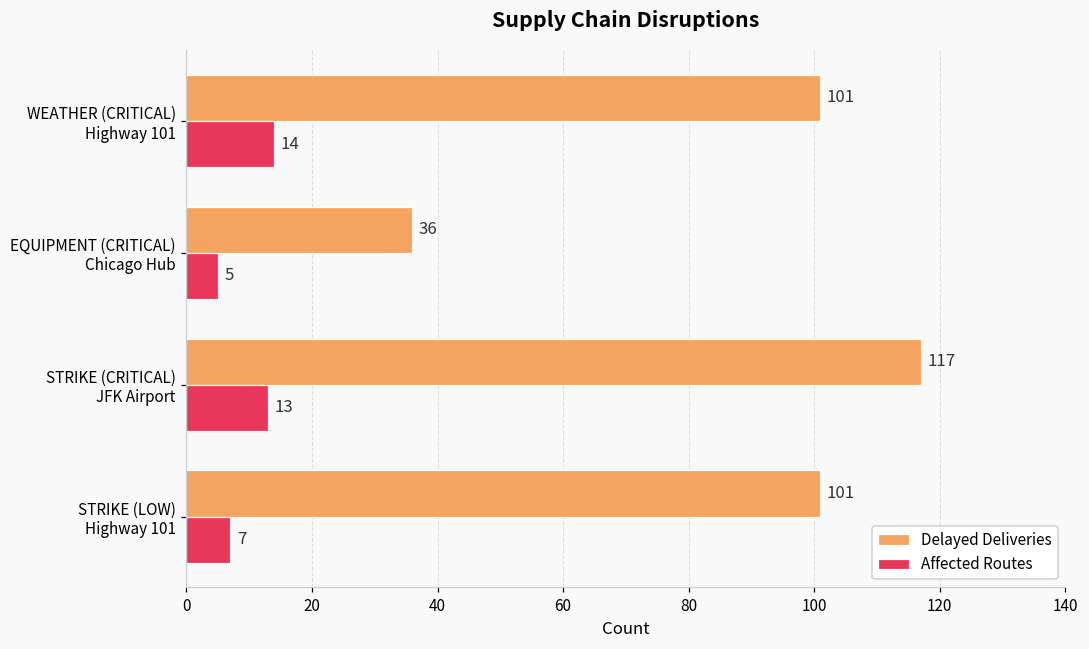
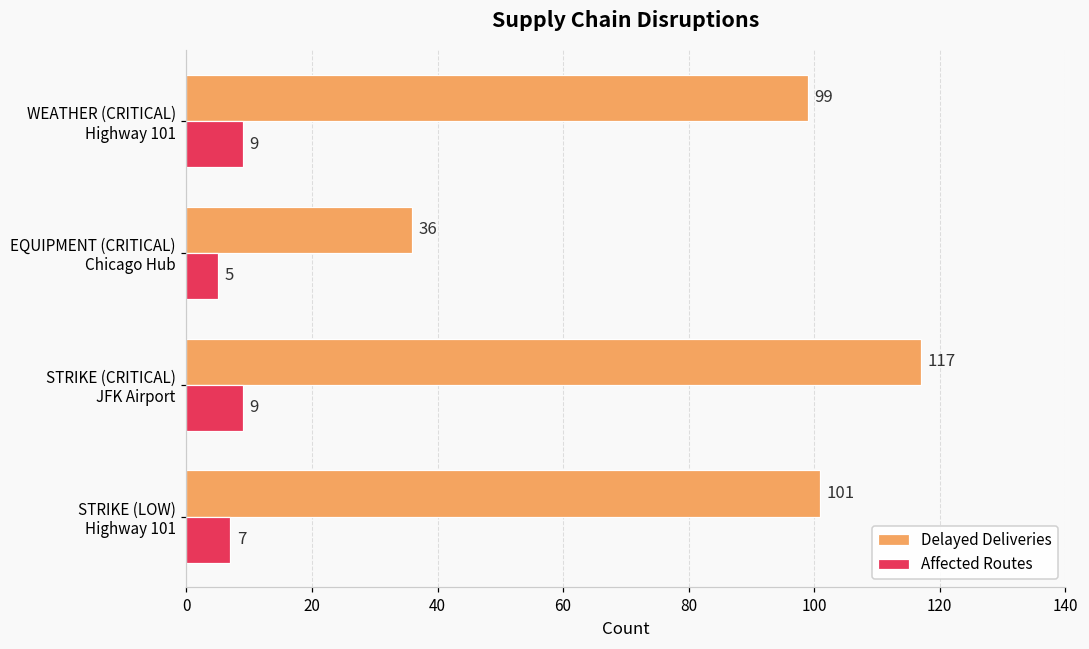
Delayed Deliveries, WEATHER (CRITICAL) Highway 101: 101 -> 99
Affected Routes, WEATHER (CRITICAL) Highway 101: 14 -> 9
Affected Routes, STRIKE (CRITICAL) JFK Airport: 13 -> 9
